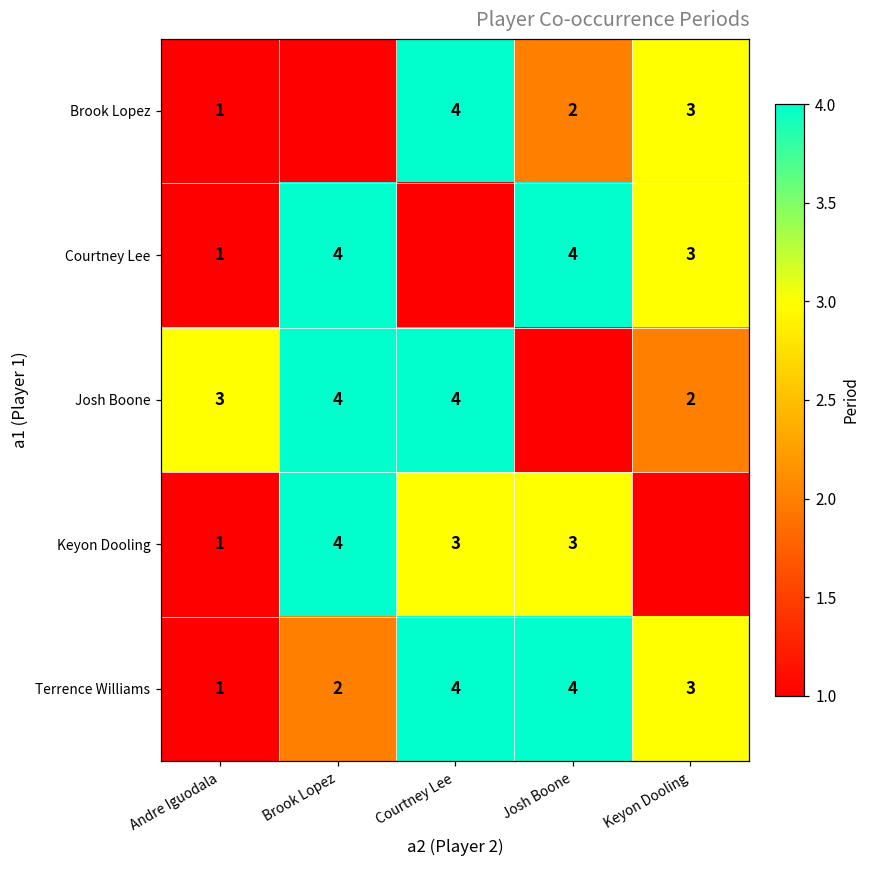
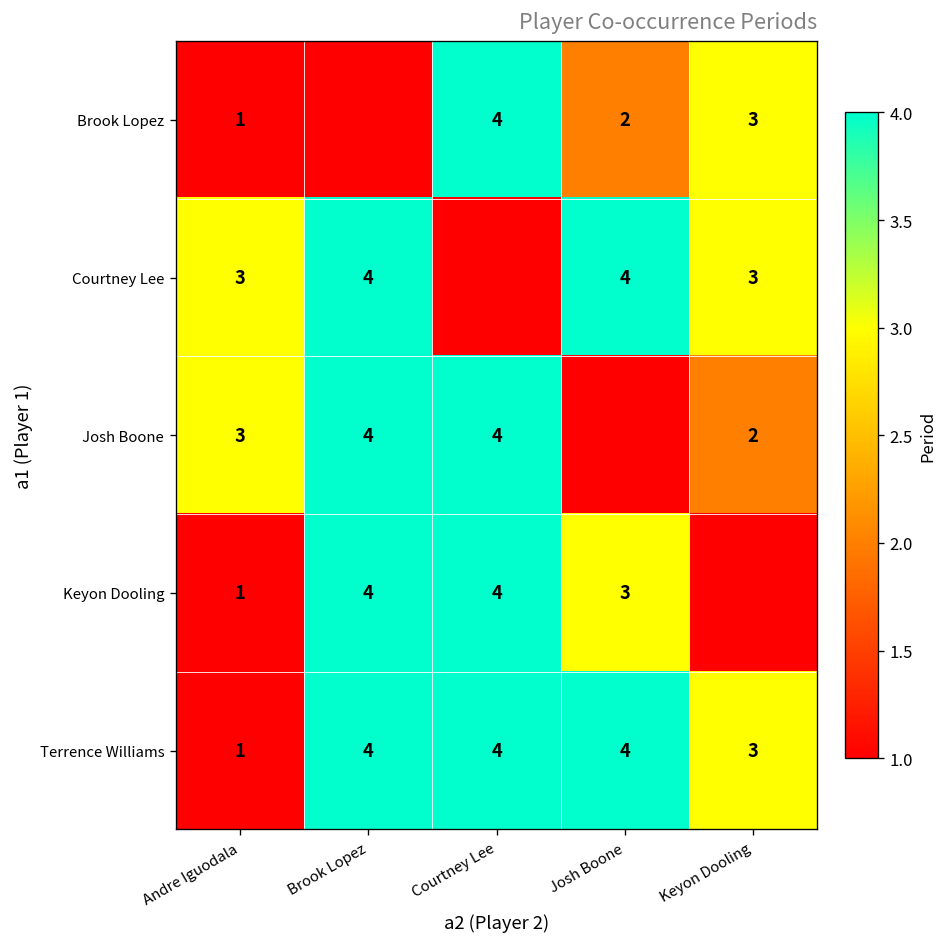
Courtney Lee, Andre Iguodala: 1 -> 3
Keyon Dooling, Courtney Lee: 3 -> 4
Terrence Williams, Brook Lopez: 2 -> 4
